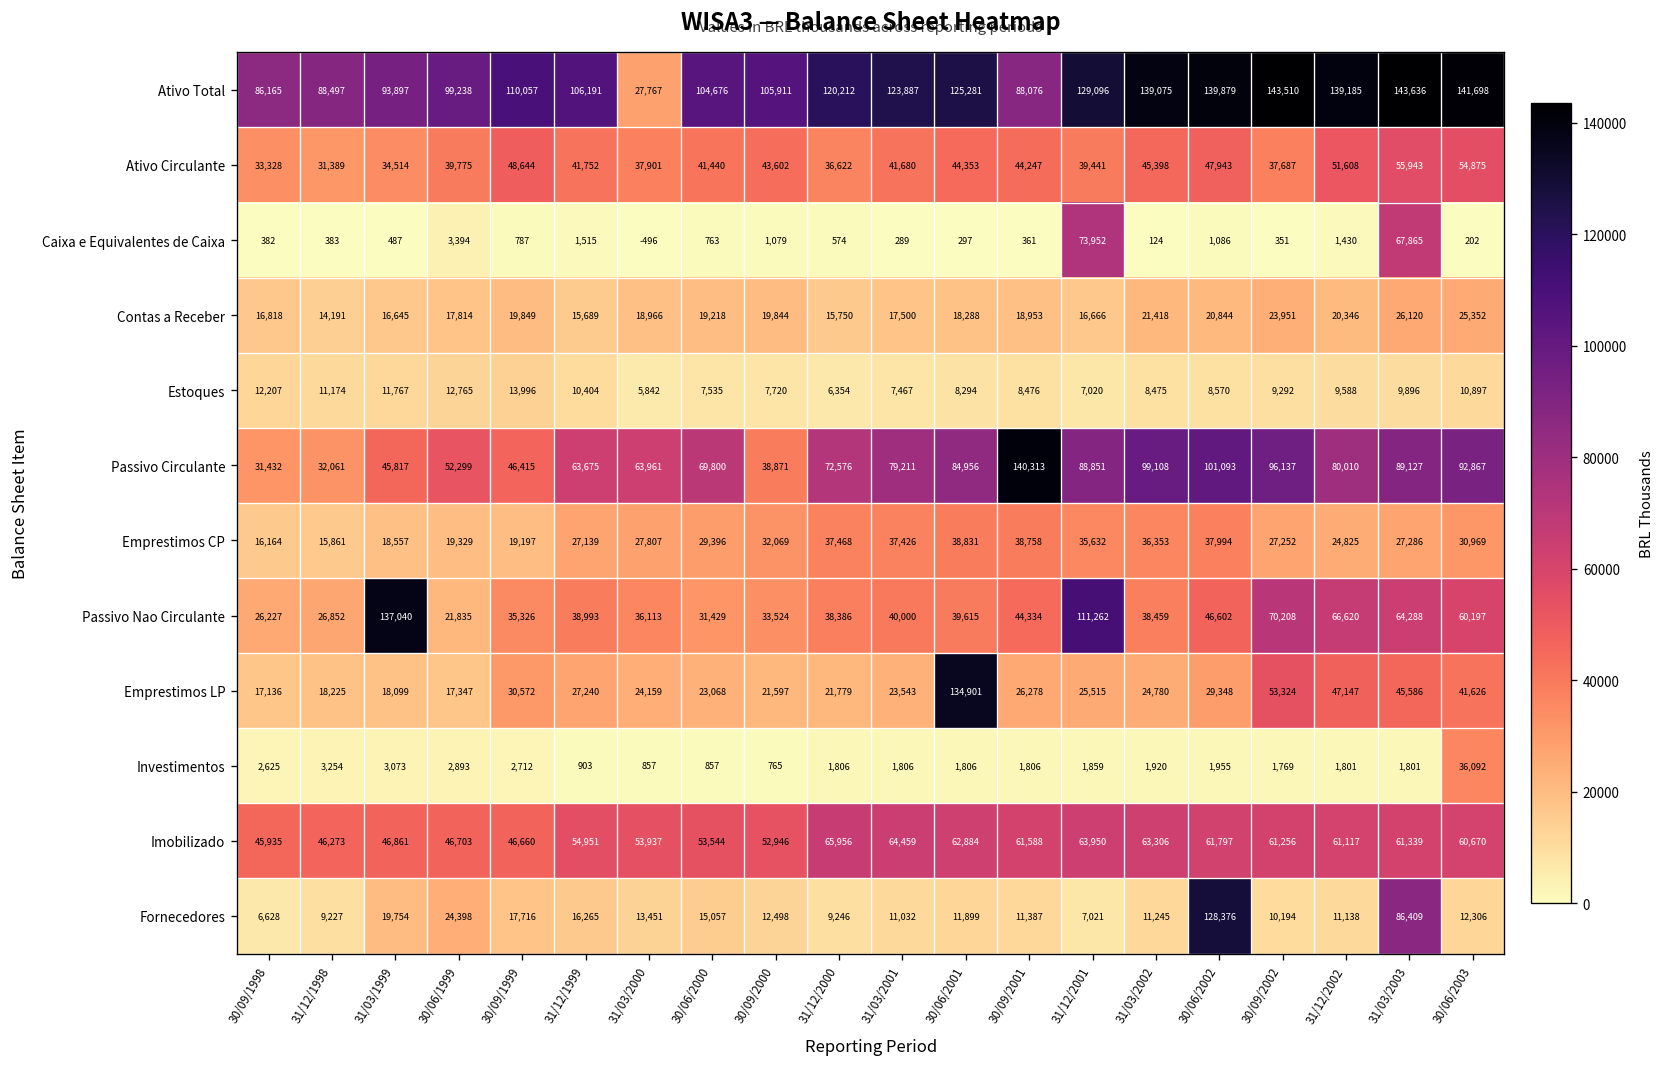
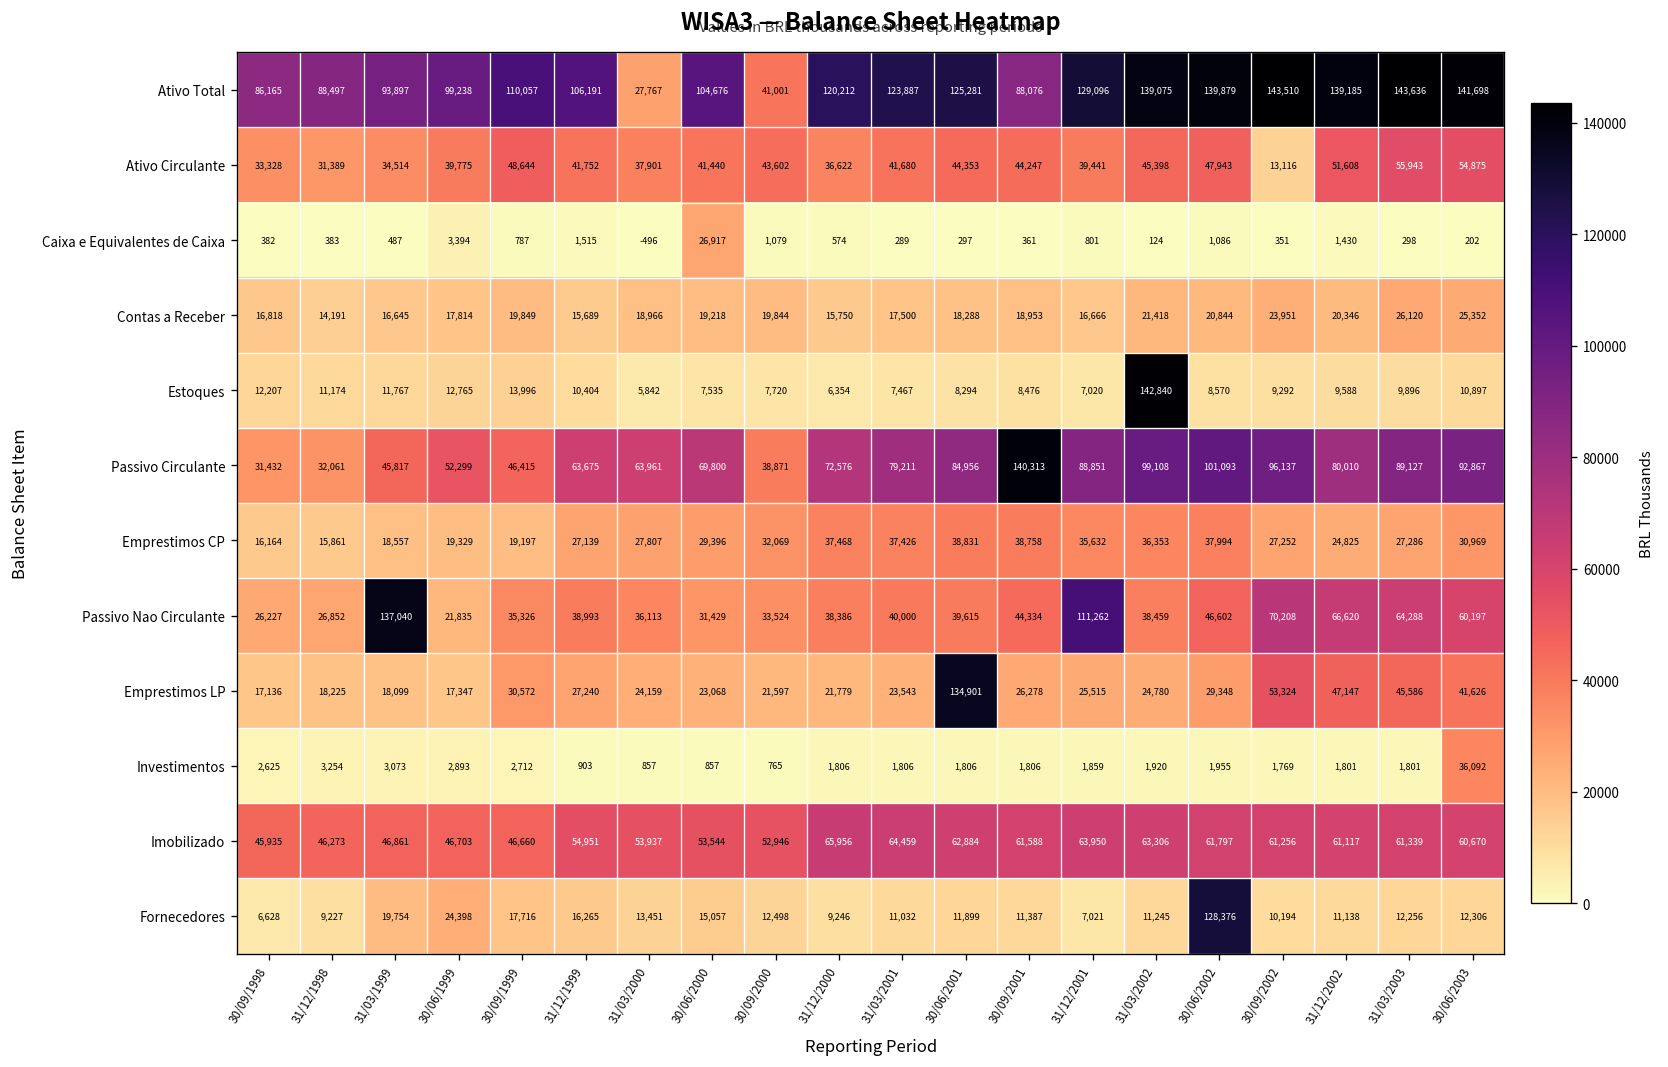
Ativo Total, 30/09/2000: 105,911 -> 41,001
Ativo Circulante, 30/09/2002: 37,687 -> 13,116
Caixa e Equivalentes de Caixa, 30/06/2000: 763 -> 26,917
Caixa e Equivalentes de Caixa, 31/12/2001: 73,952 -> 801
Caixa e Equivalentes de Caixa, 31/03/2003: 67,865 -> 298
Estoques, 31/03/2002: 8,475 -> 142,840
Fornecedores, 31/03/2003: 86,409 -> 12,256
